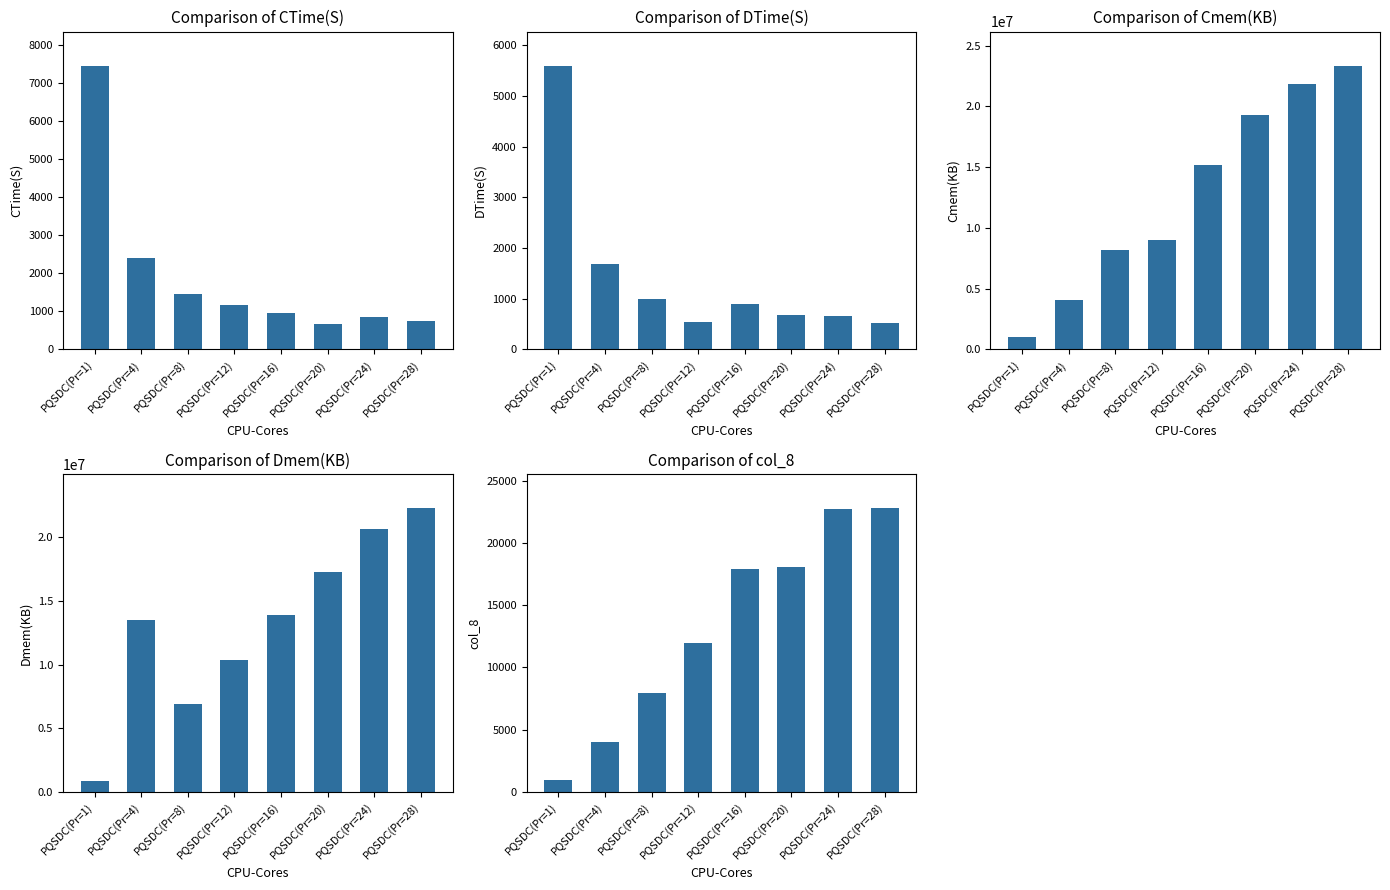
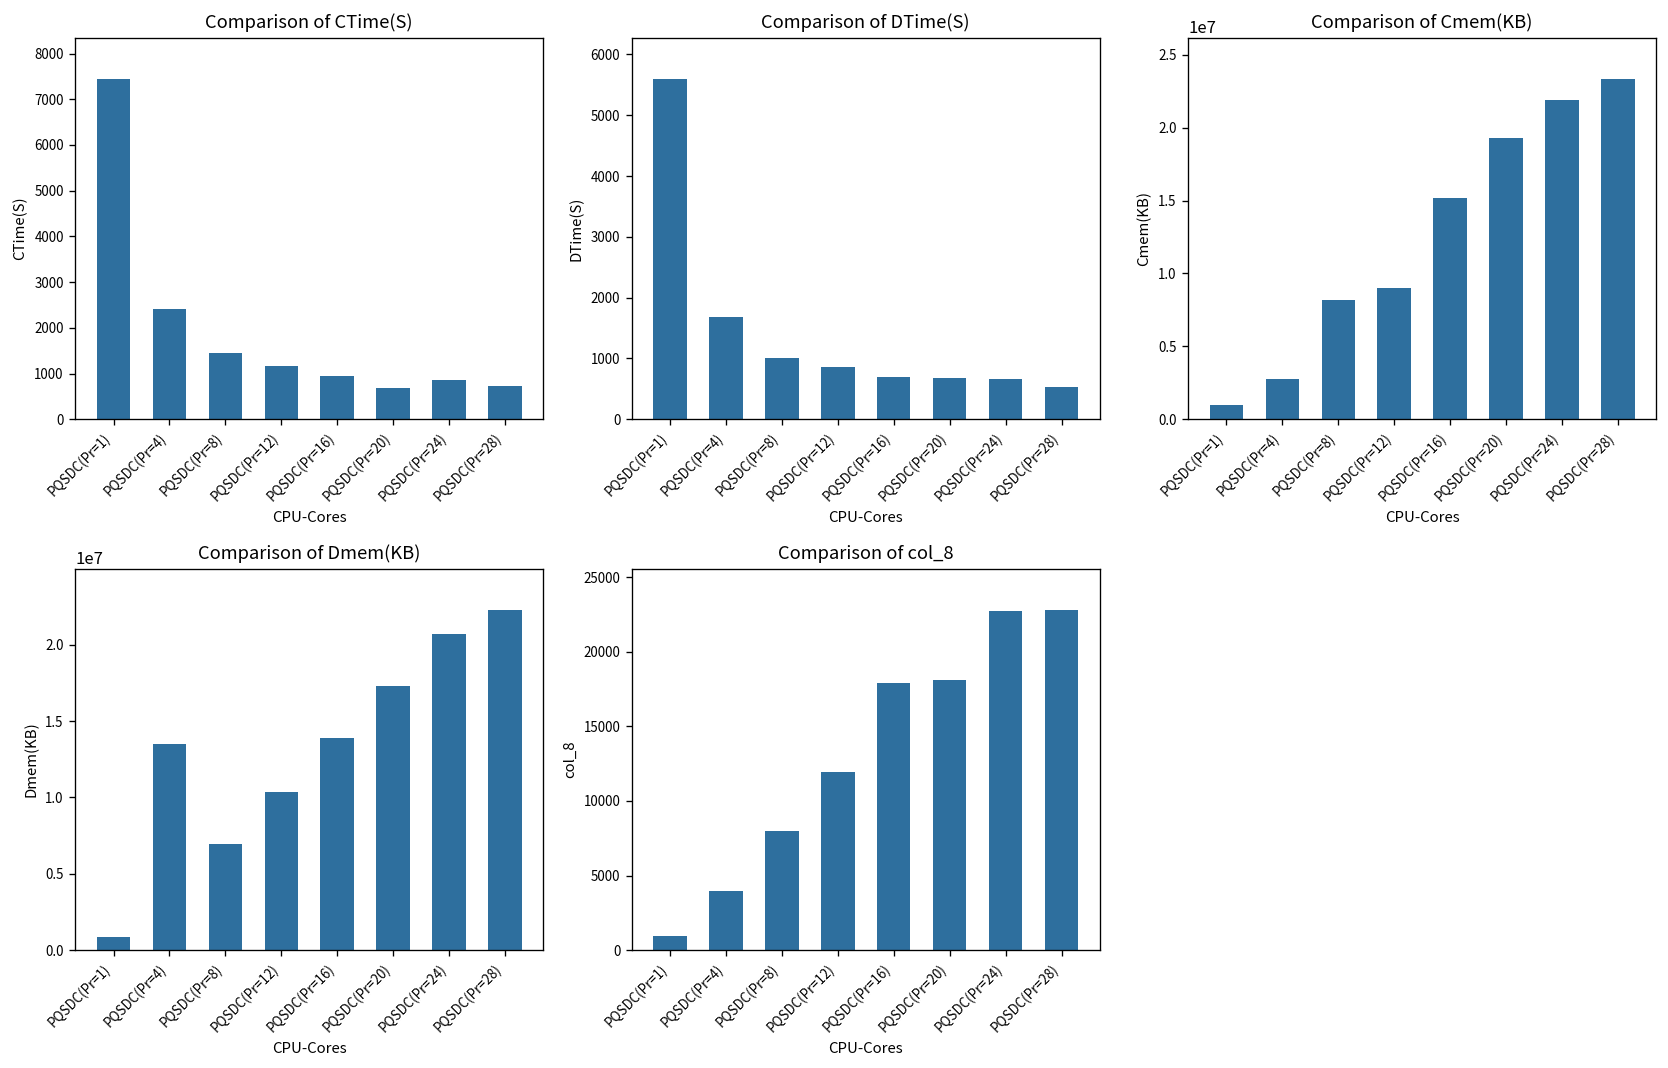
Comparison of DTime(S), PQSDC(Pr=12): 500 -> 900
Comparison of DTime(S), PQSDC(Pr=16): 900 -> 700
Comparison of Cmem(KB), PQSDC(Pr=4): 4100000 -> 2700000
